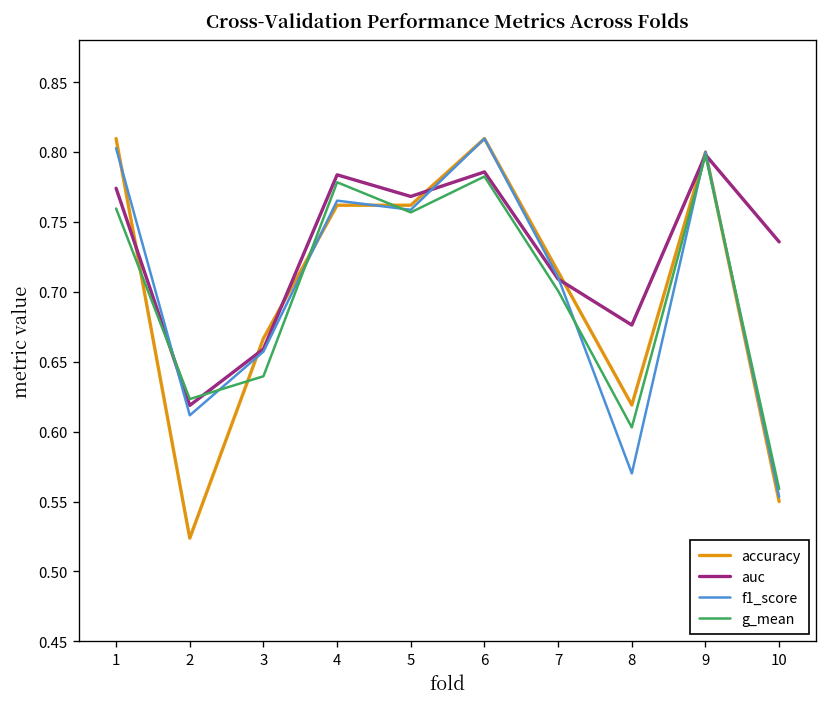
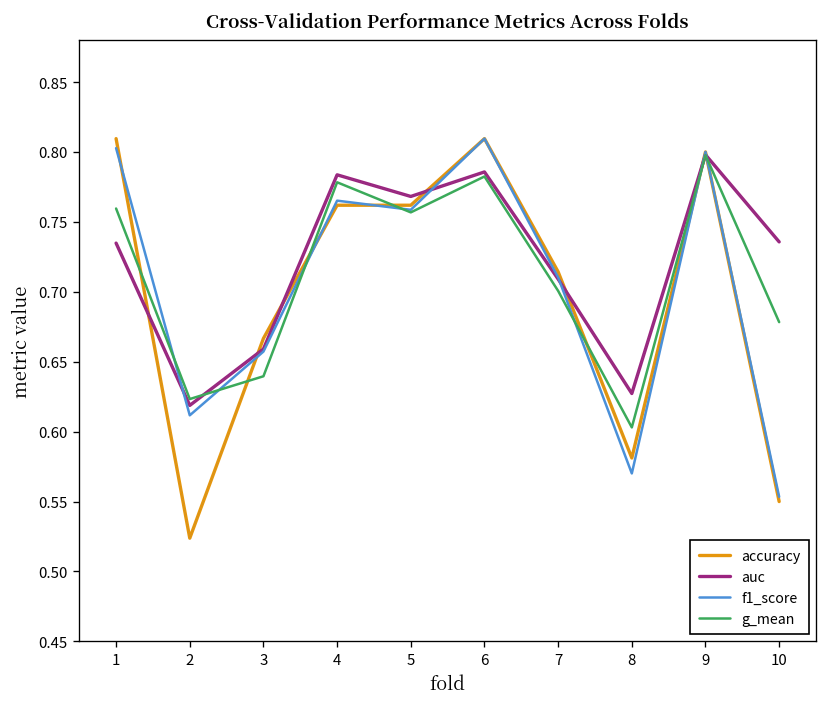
auc, 1: 0.774 -> 0.735
accuracy, 8: 0.619 -> 0.581
auc, 8: 0.676 -> 0.627
g_mean, 10: 0.559 -> 0.678
